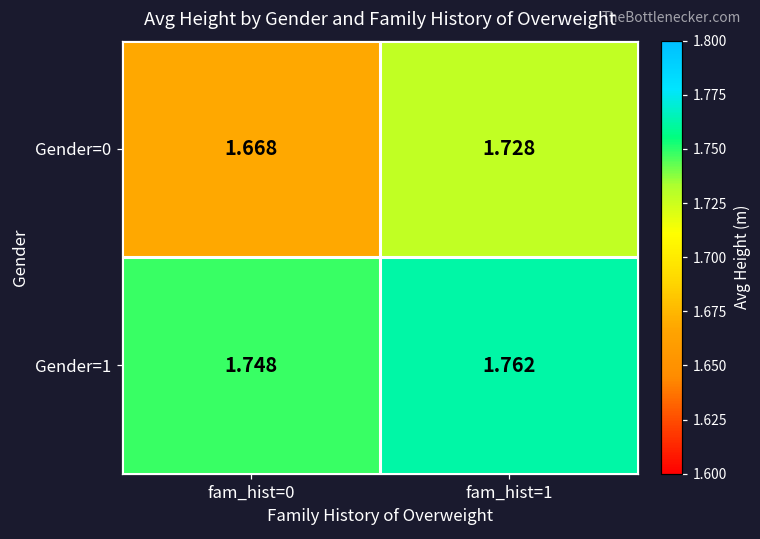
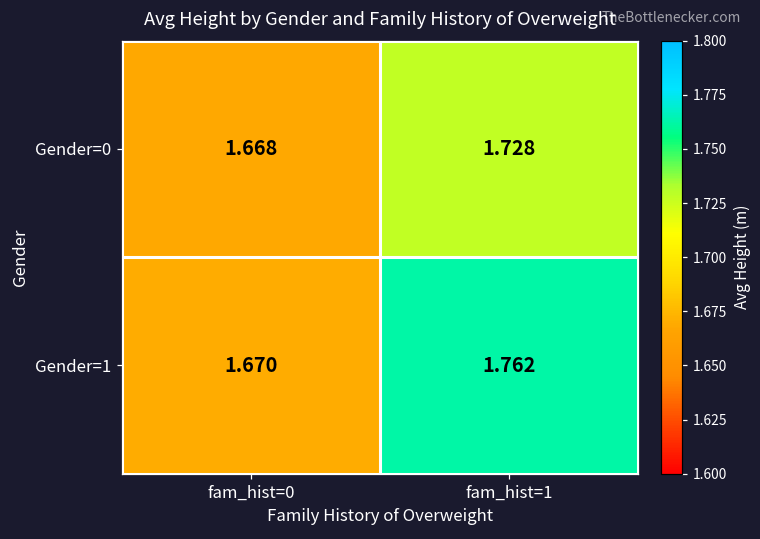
Gender=1, fam_hist=0: 1.748 -> 1.670
